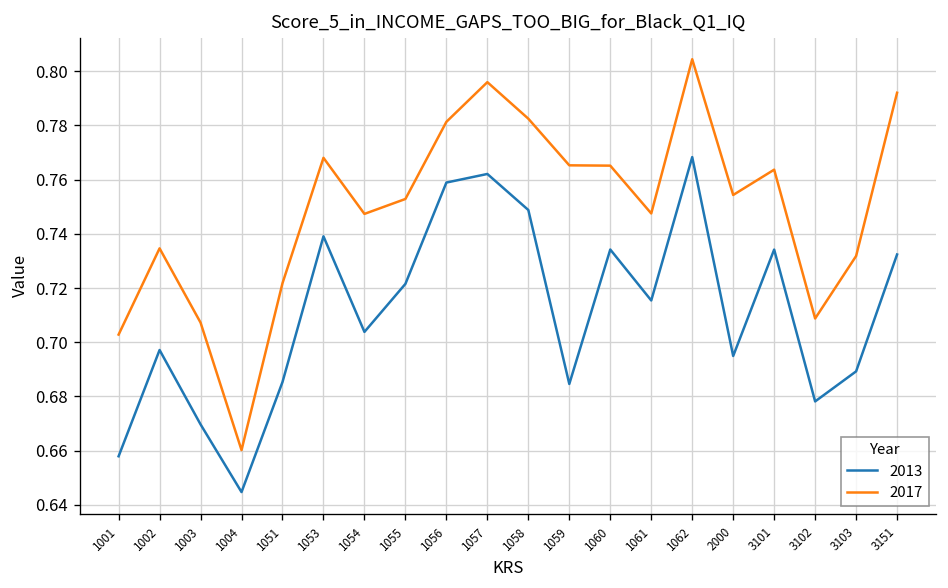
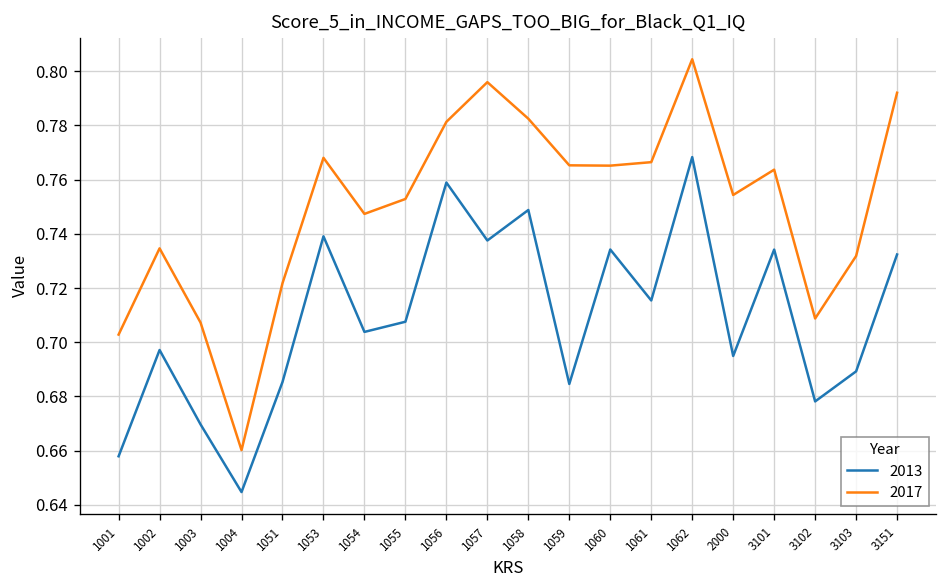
2013, 1055: 0.722 -> 0.708
2013, 1057: 0.762 -> 0.738
2017, 1061: 0.748 -> 0.766
